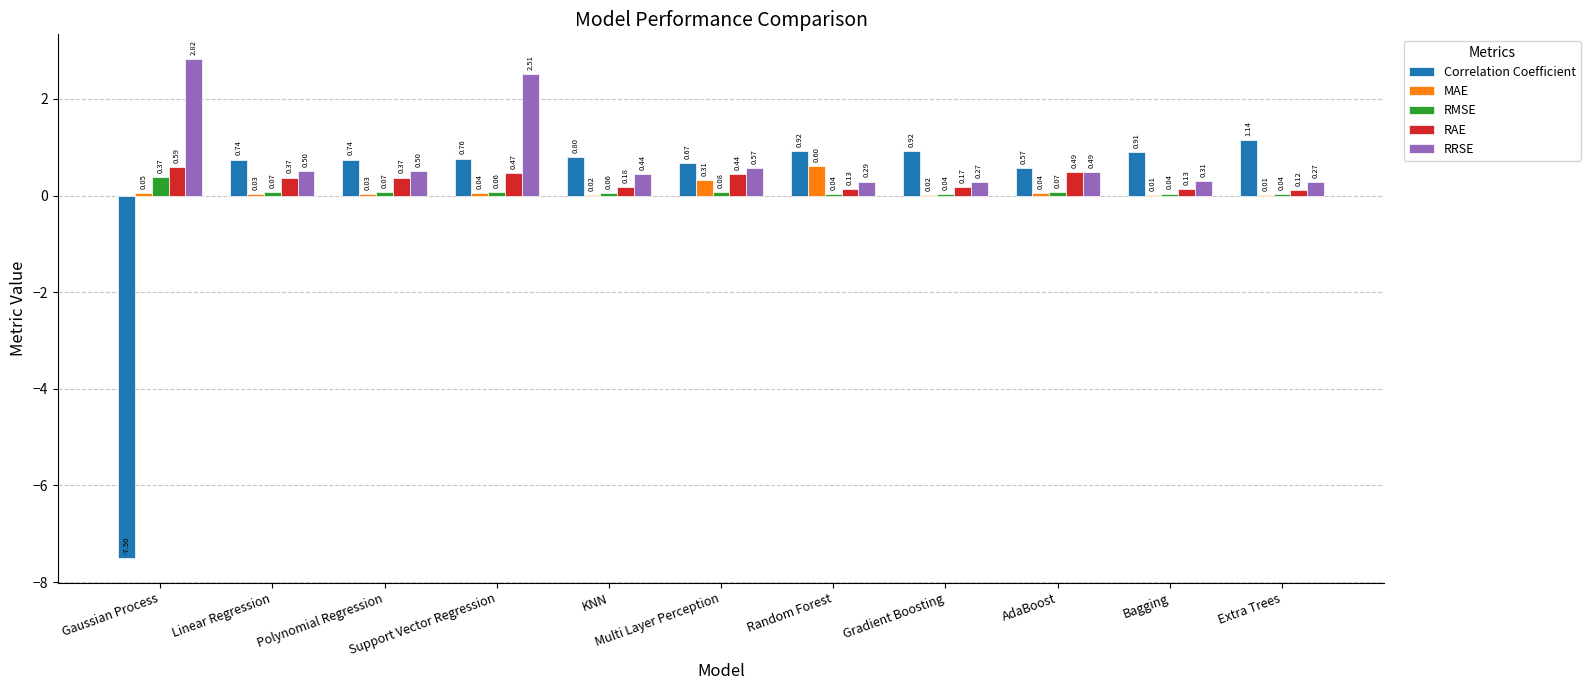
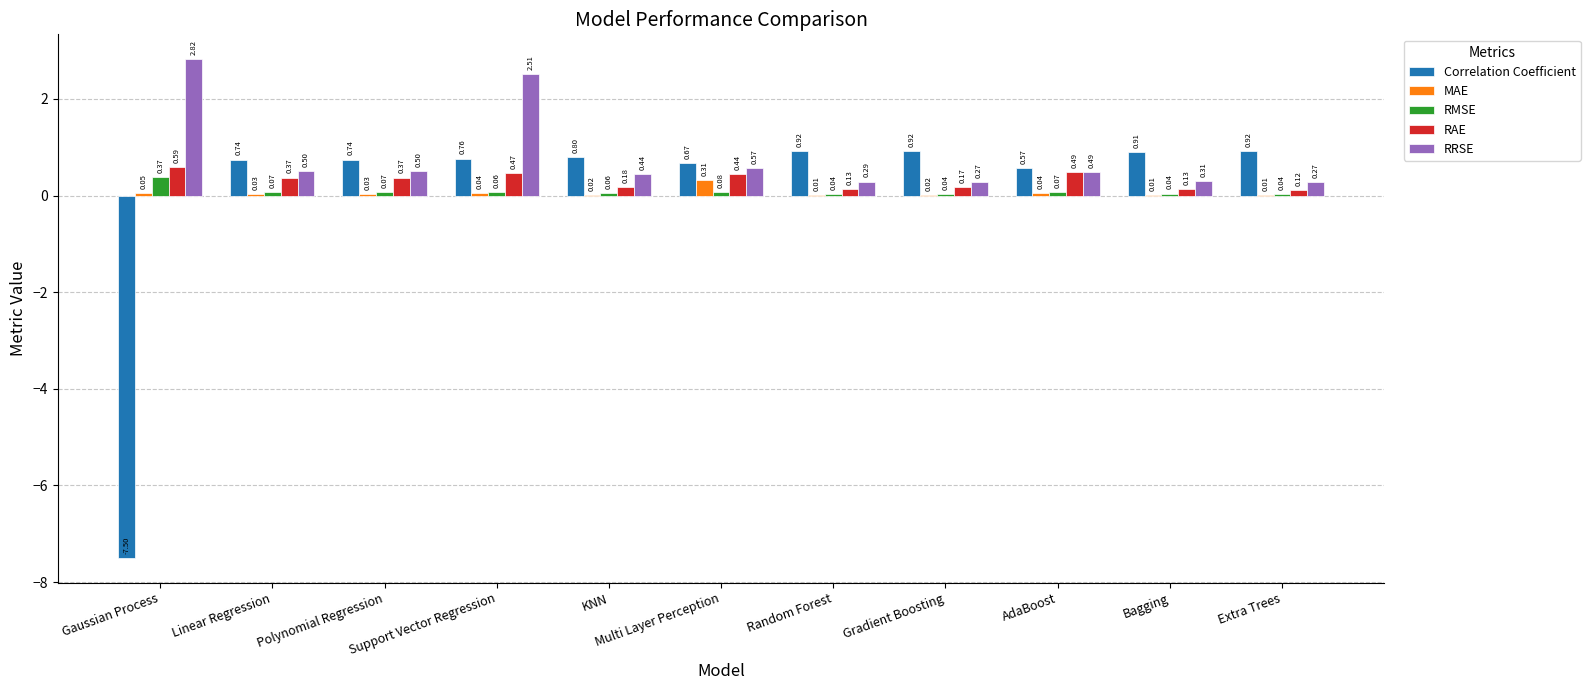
MAE, Random Forest: 0.60 -> 0.01
Correlation Coefficient, Extra Trees: 1.14 -> 0.92
